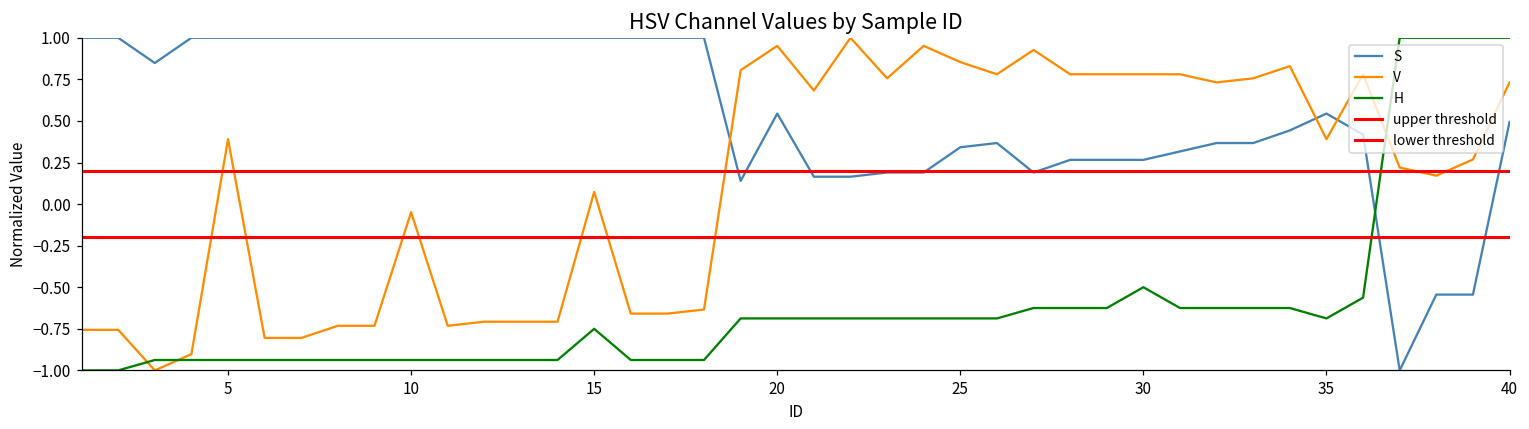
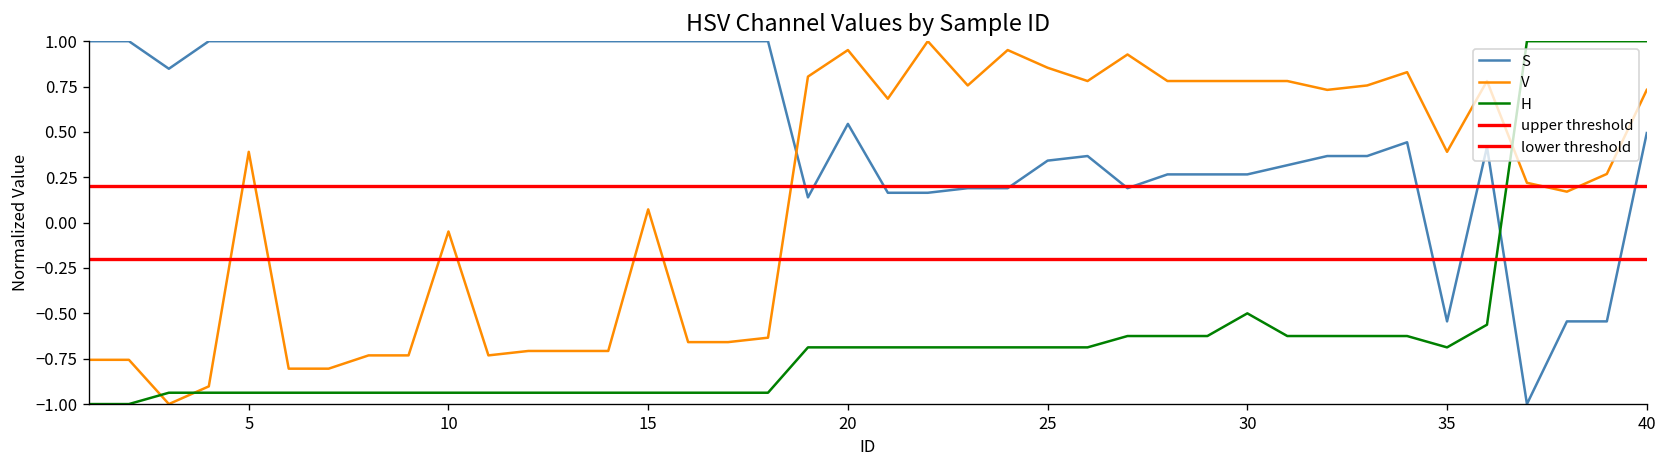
H, 15: -0.75 -> -0.94
S, 35: 0.54 -> -0.54
